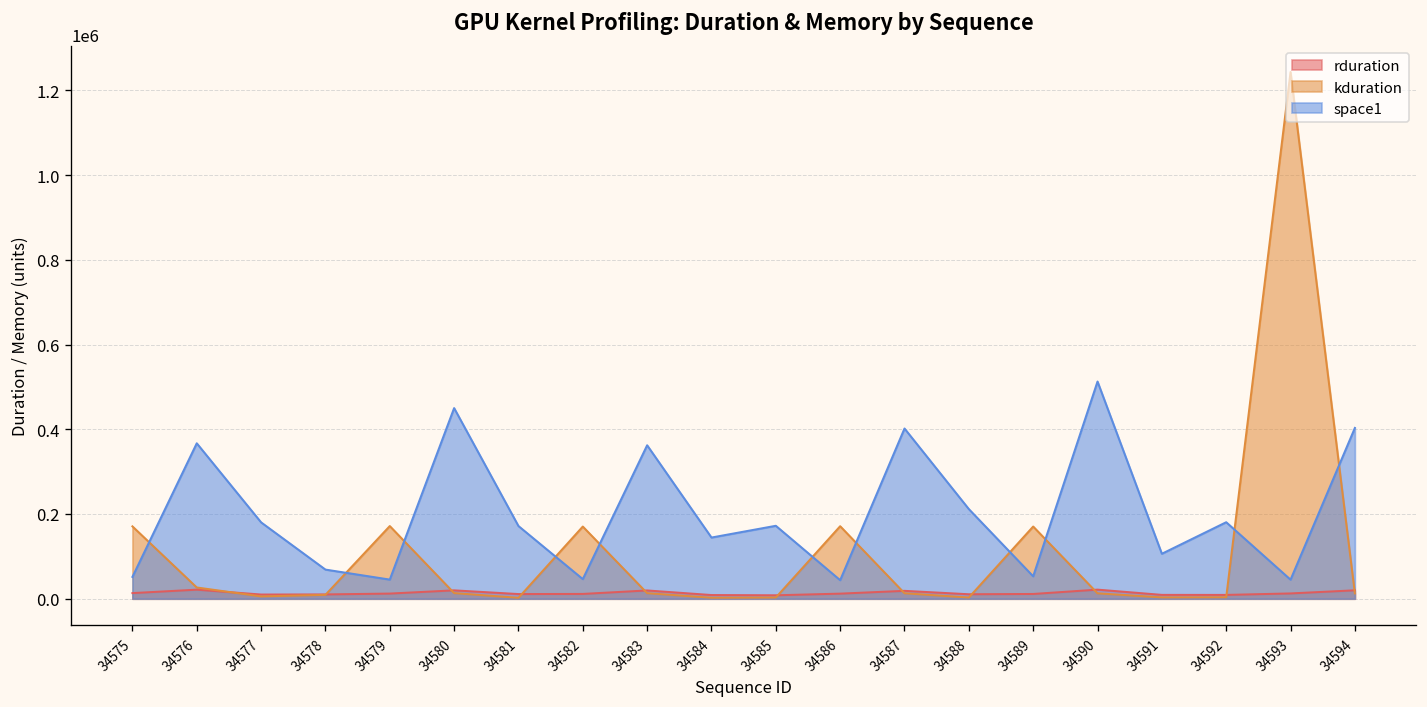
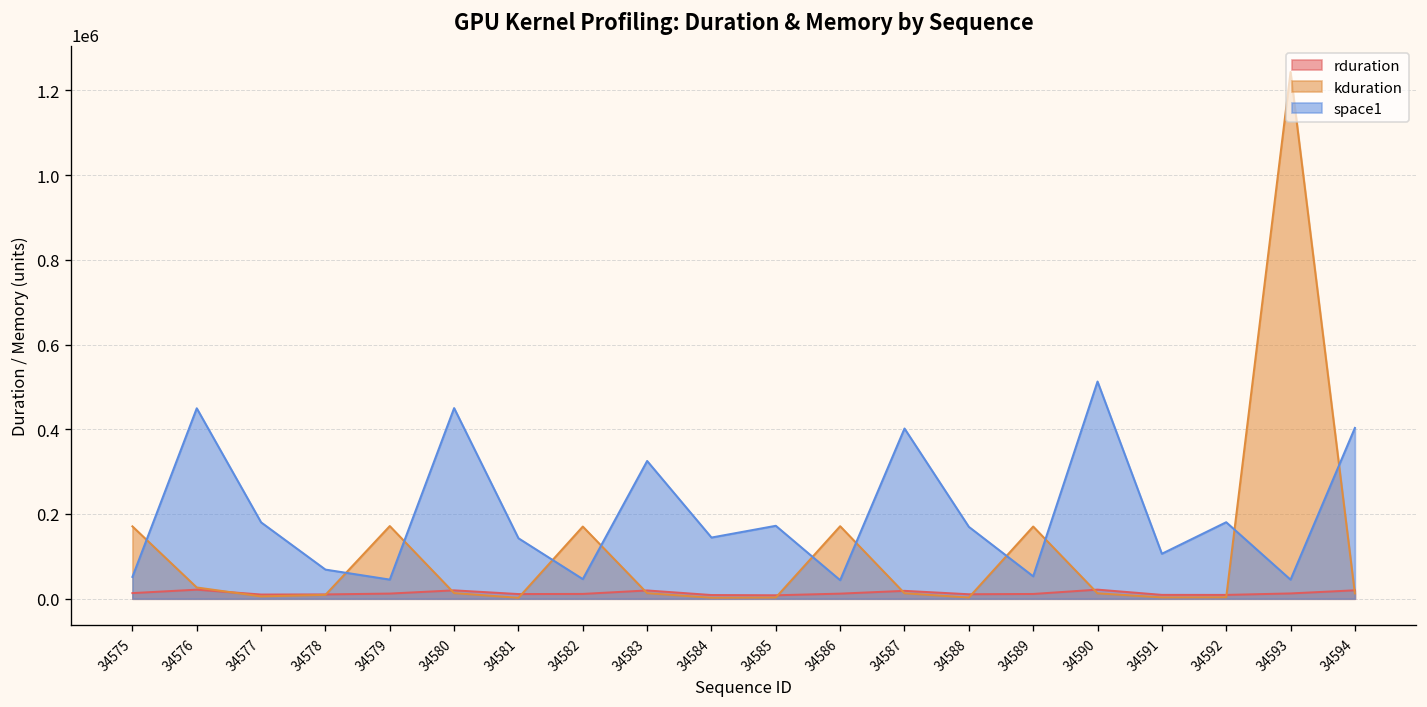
space1, 34576: 370000 -> 450000
space1, 34581: 170000 -> 140000
space1, 34583: 360000 -> 330000
space1, 34588: 210000 -> 170000
